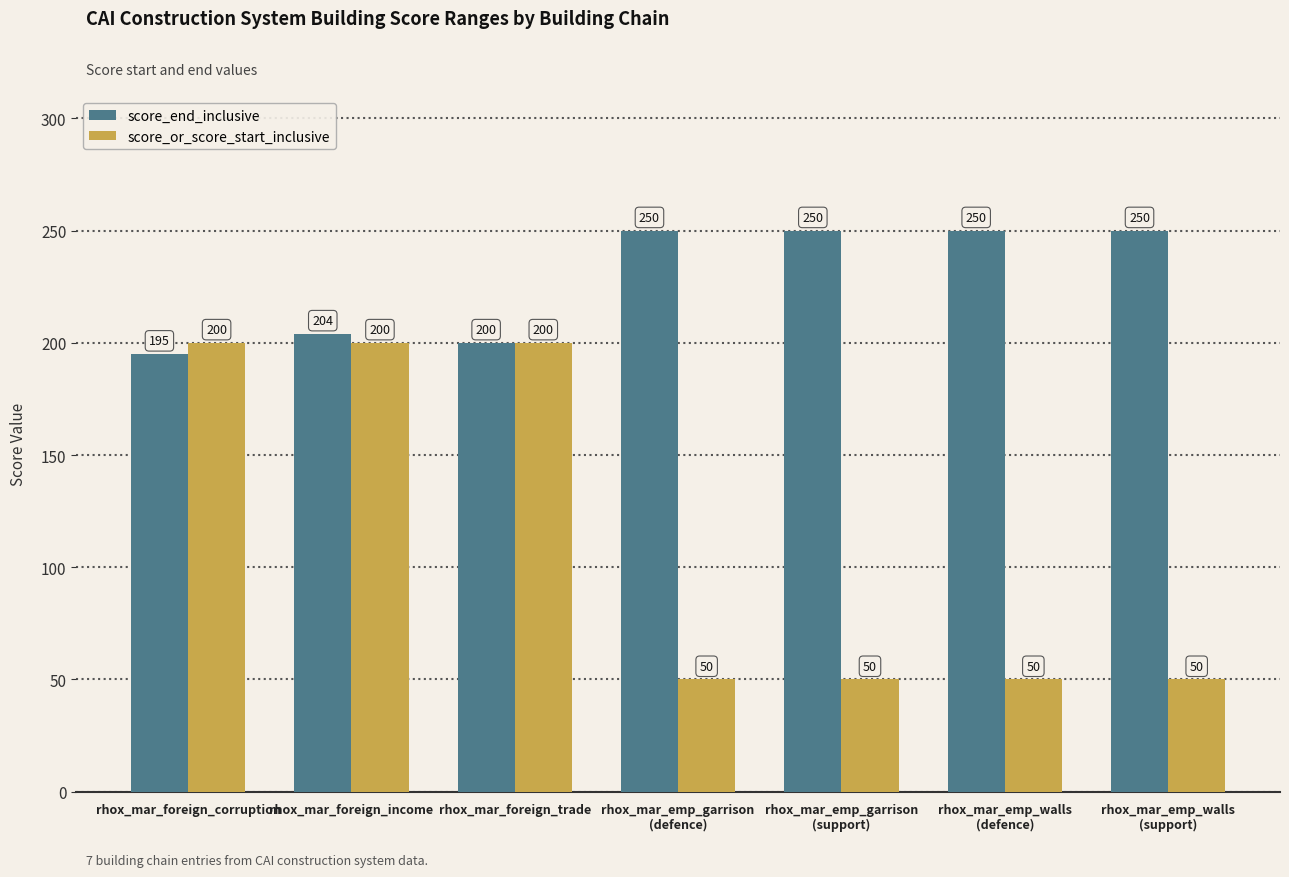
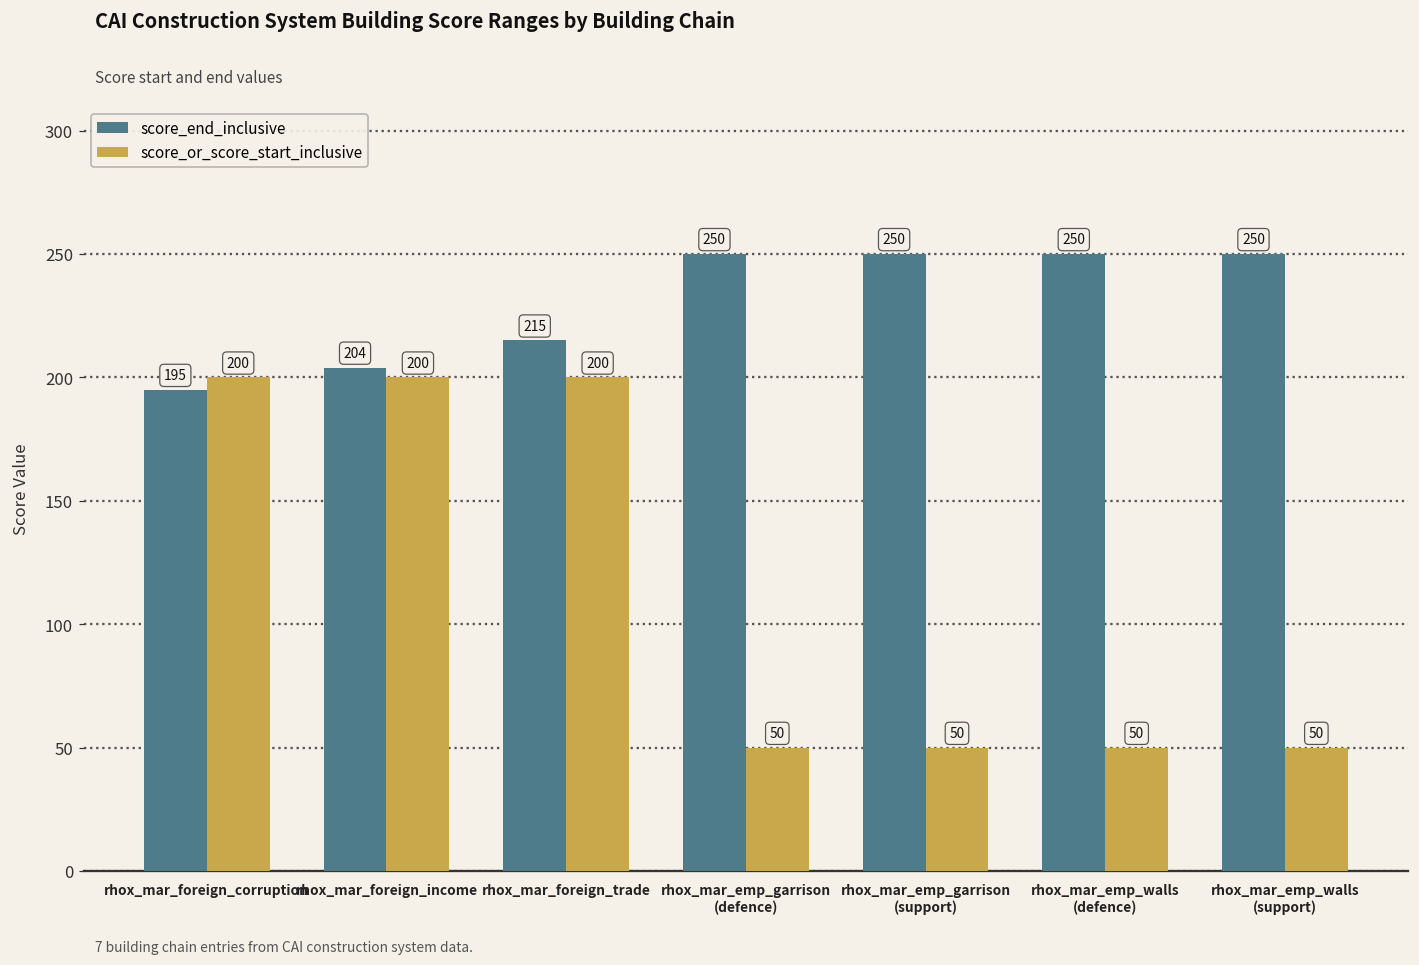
score_end_inclusive, rhox_mar_foreign_trade: 200 -> 215
